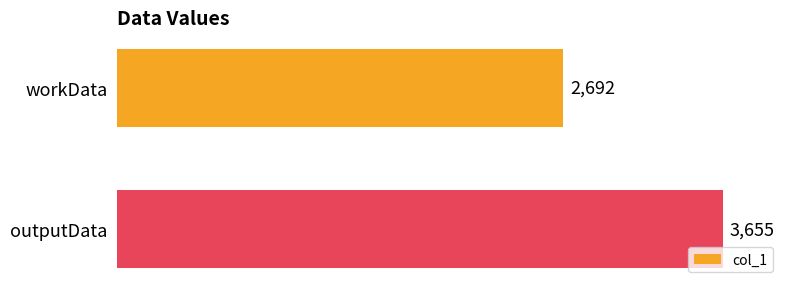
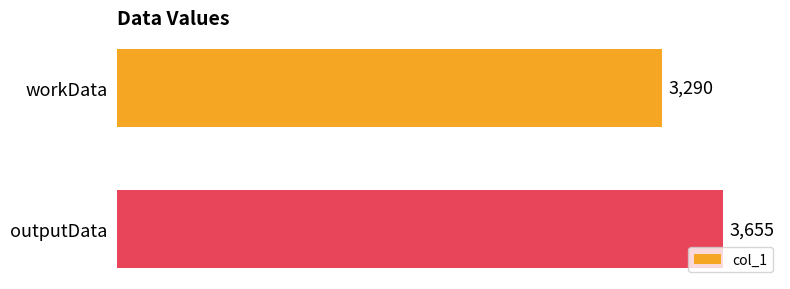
workData: 2,692 -> 3,290
